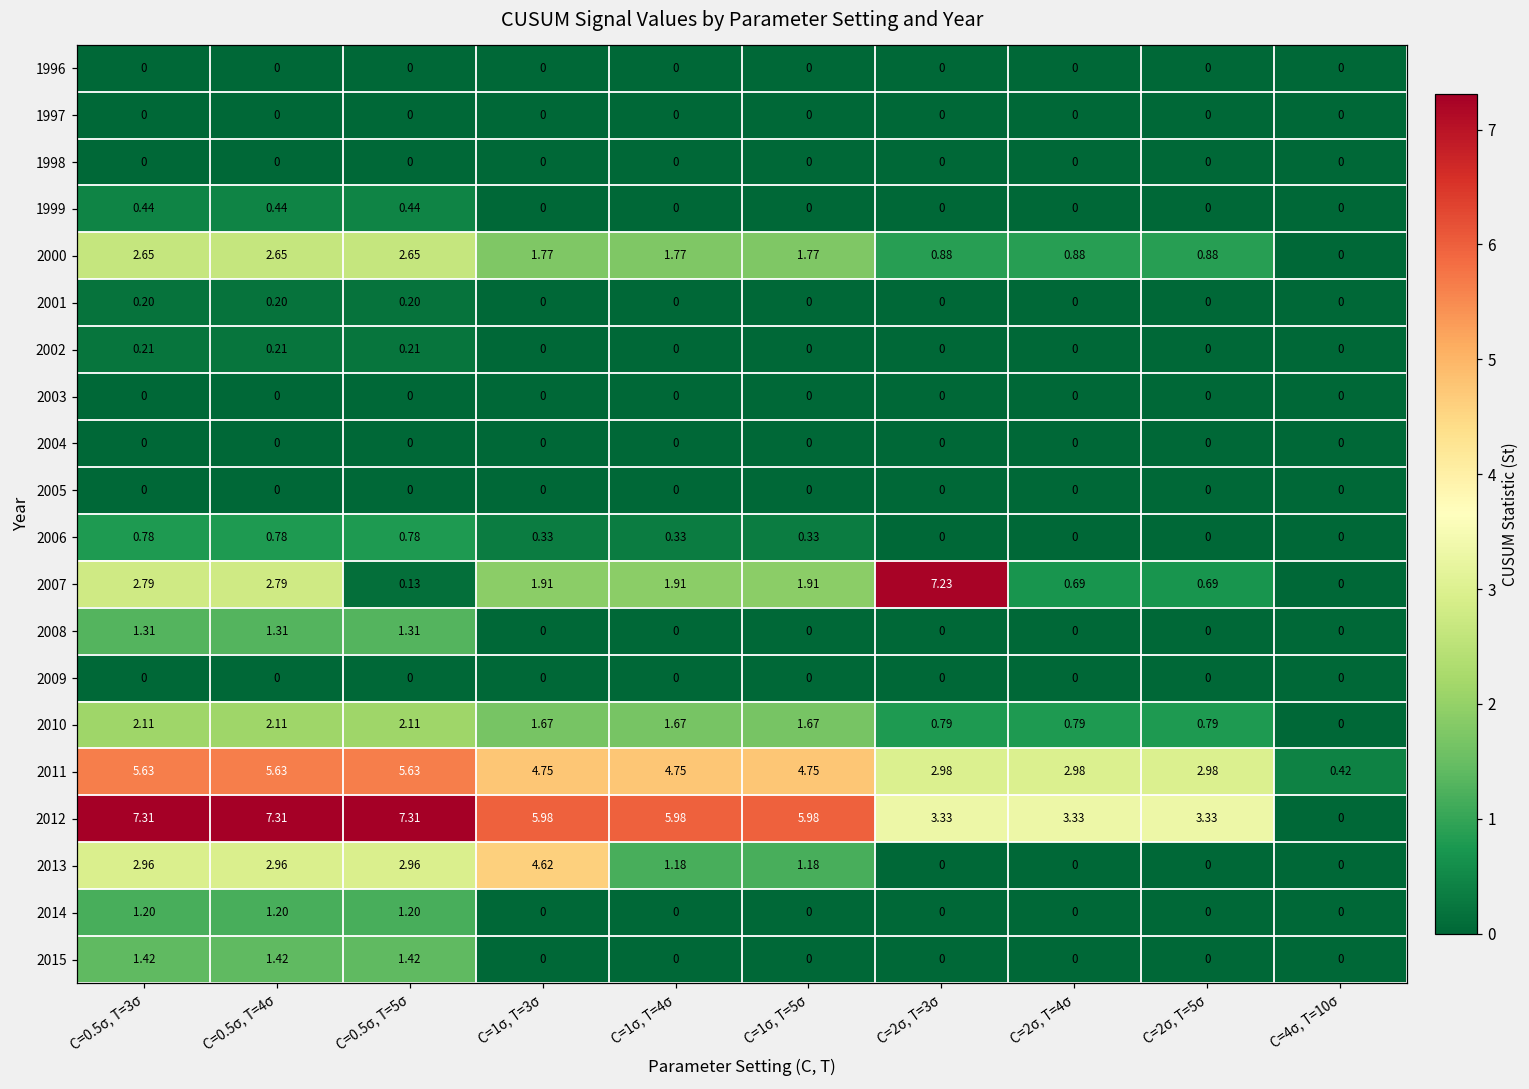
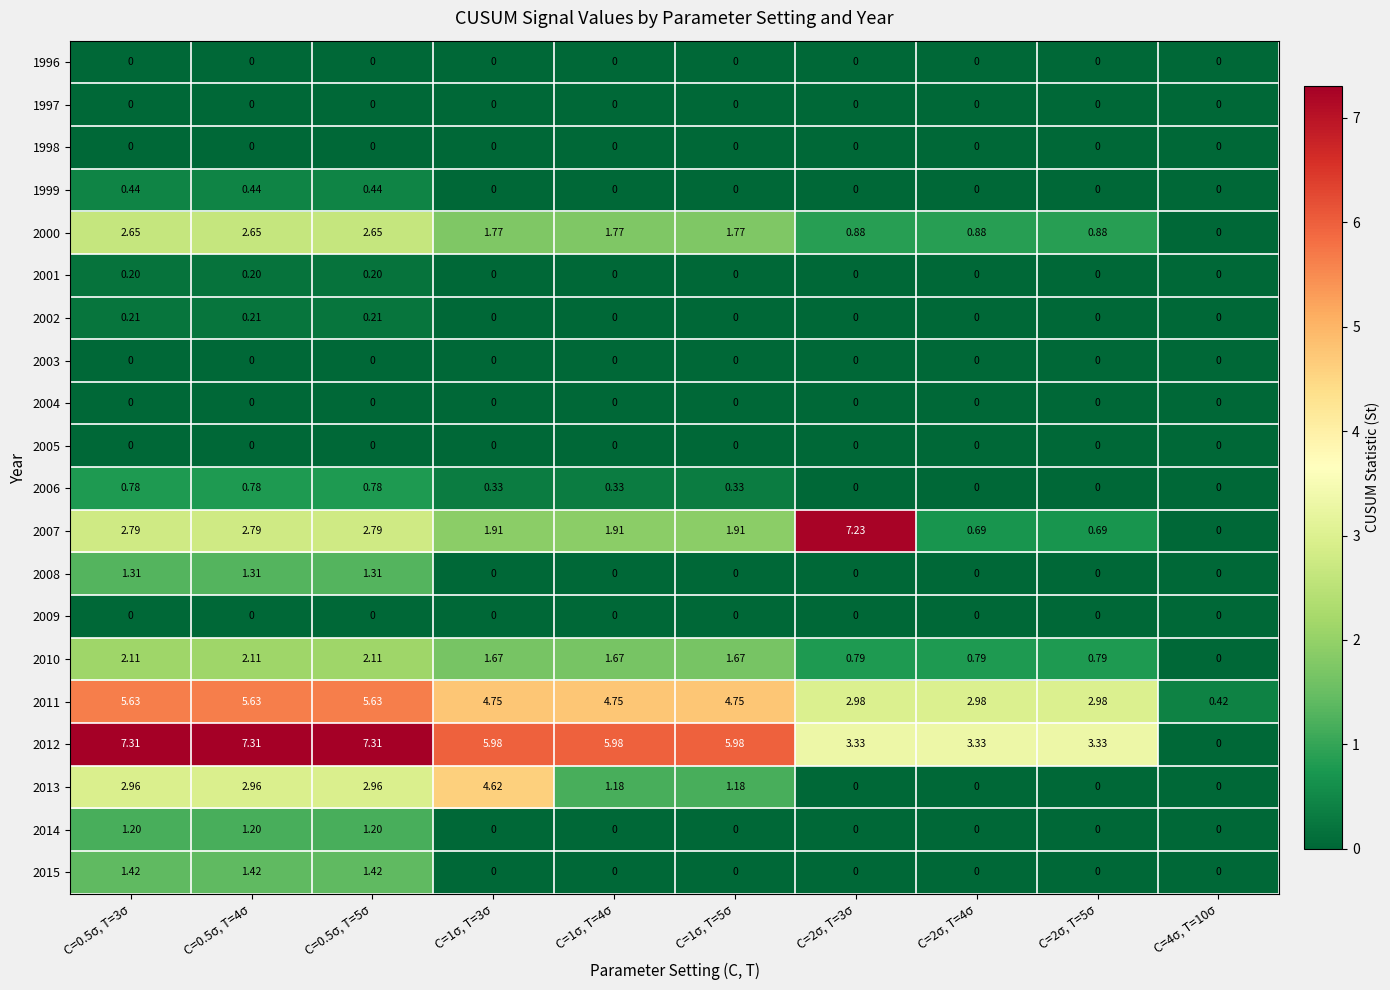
2007, C=0.5σ, T=5σ: 0.13 -> 2.79
